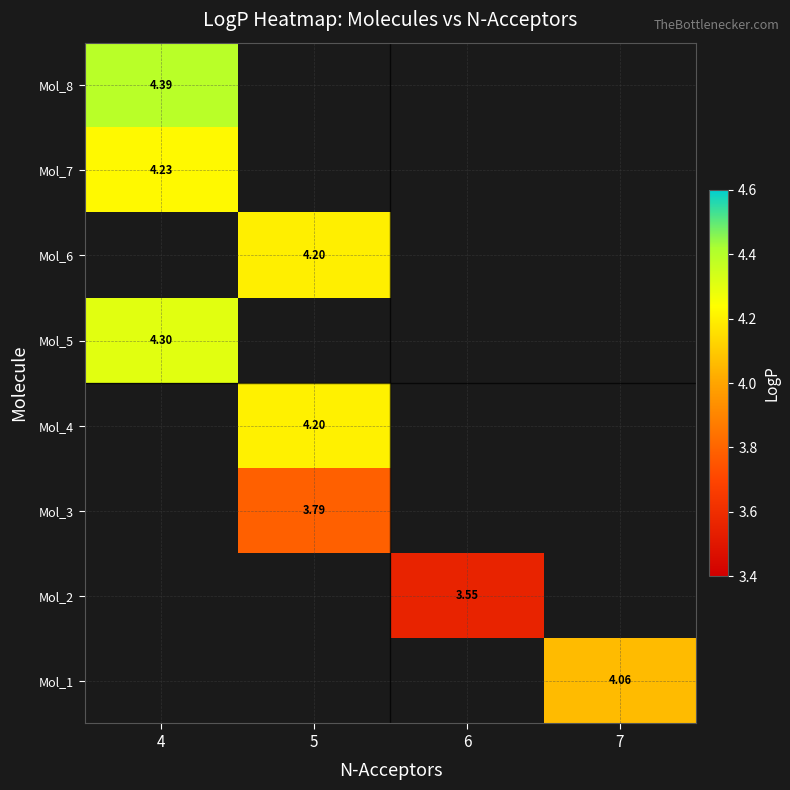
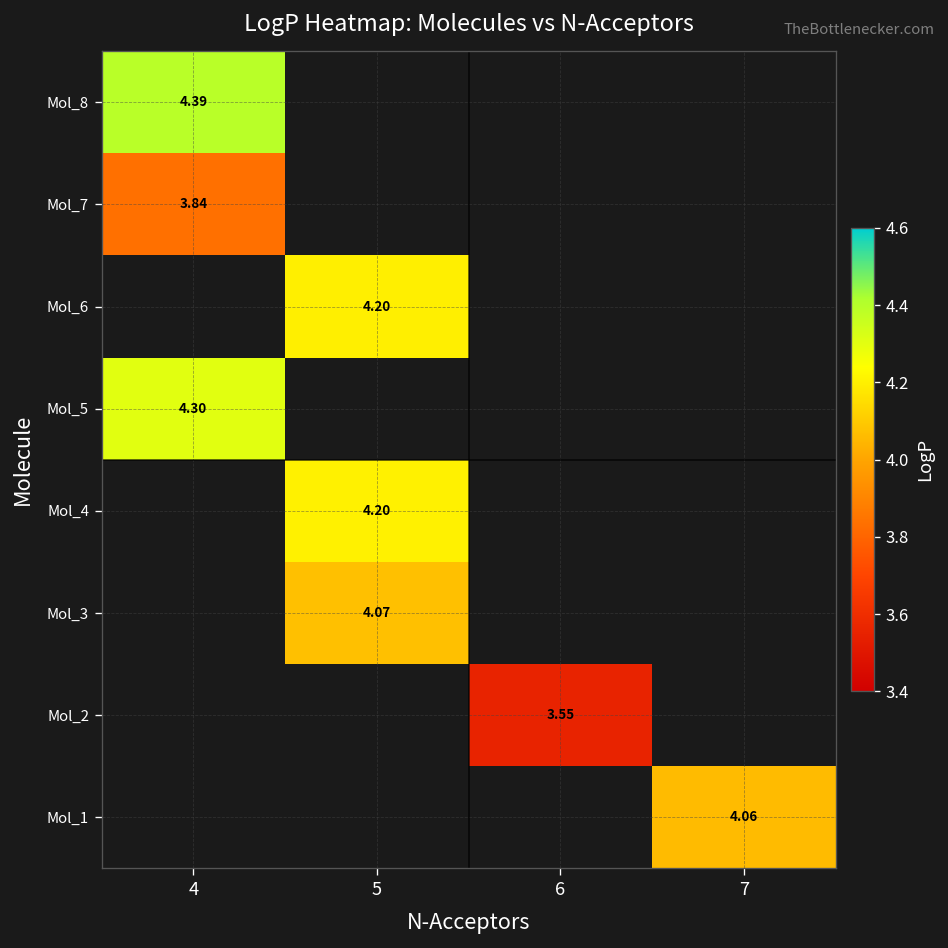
Mol_7, 4: 4.23 -> 3.84
Mol_3, 5: 3.79 -> 4.07
